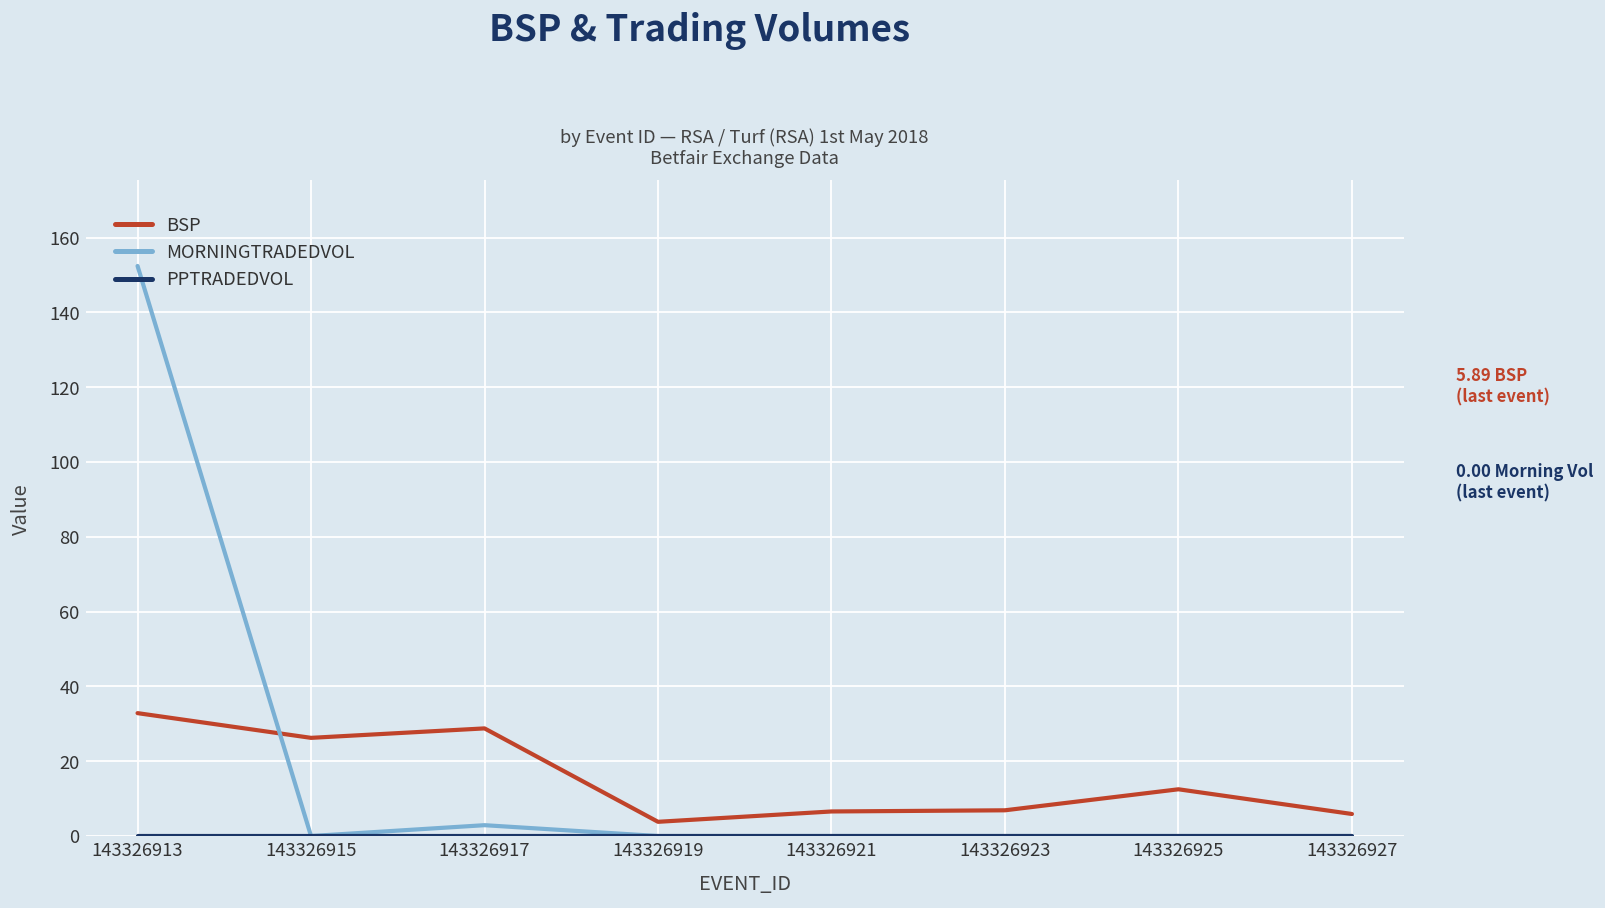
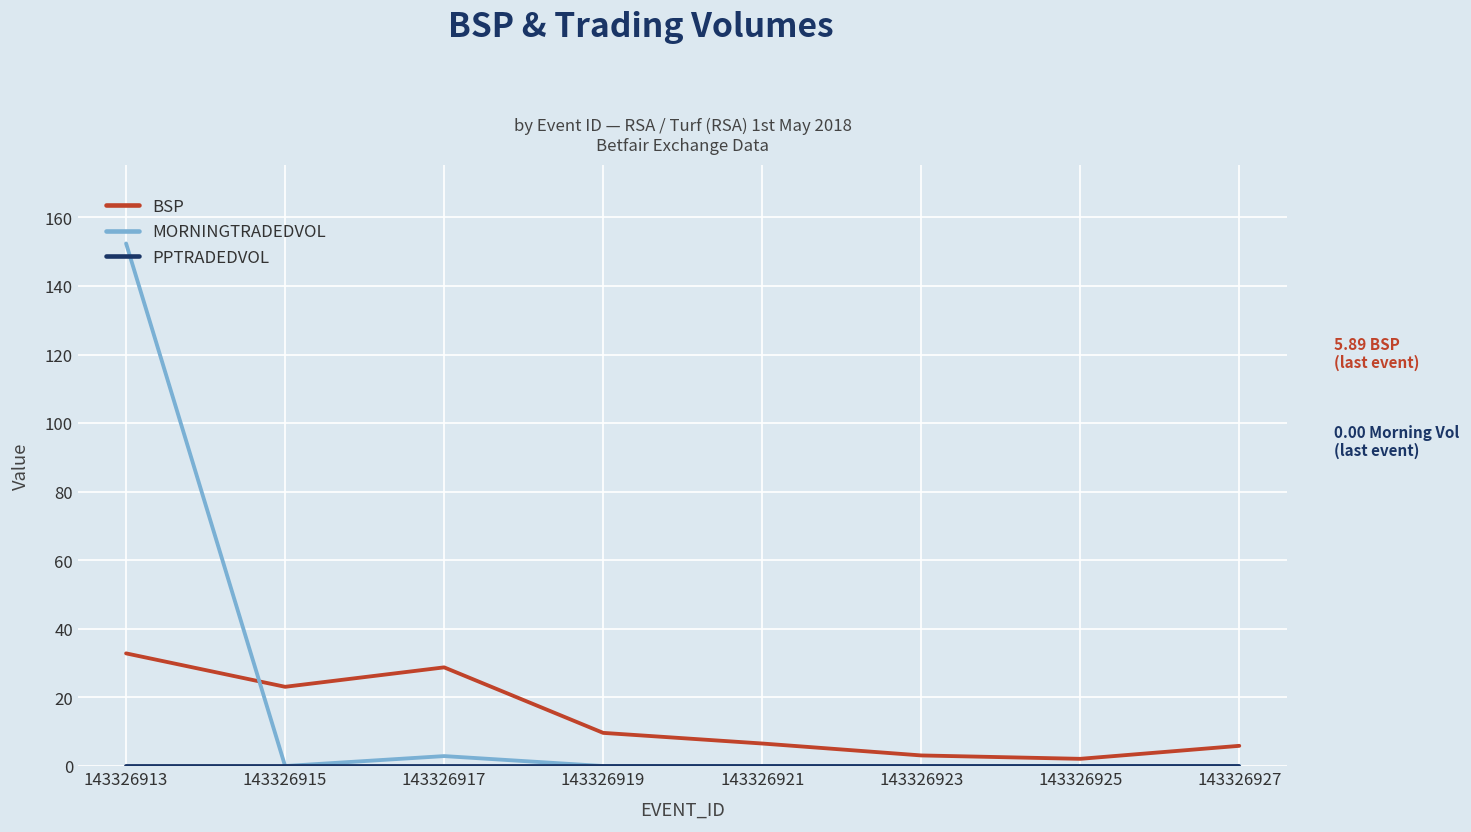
BSP, 143326915: 26 -> 23
BSP, 143326919: 4 -> 10
BSP, 143326923: 7 -> 3
BSP, 143326925: 13 -> 2
